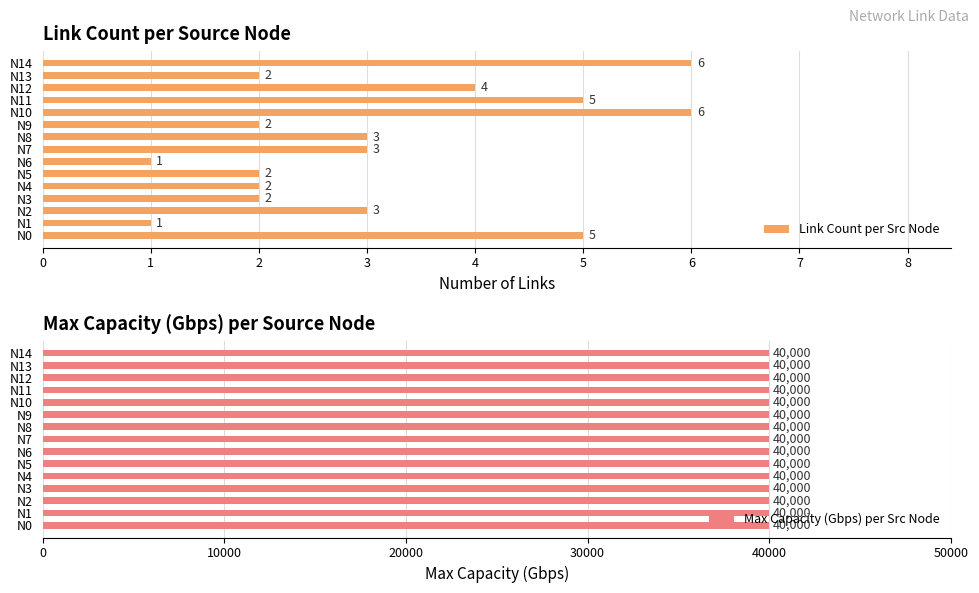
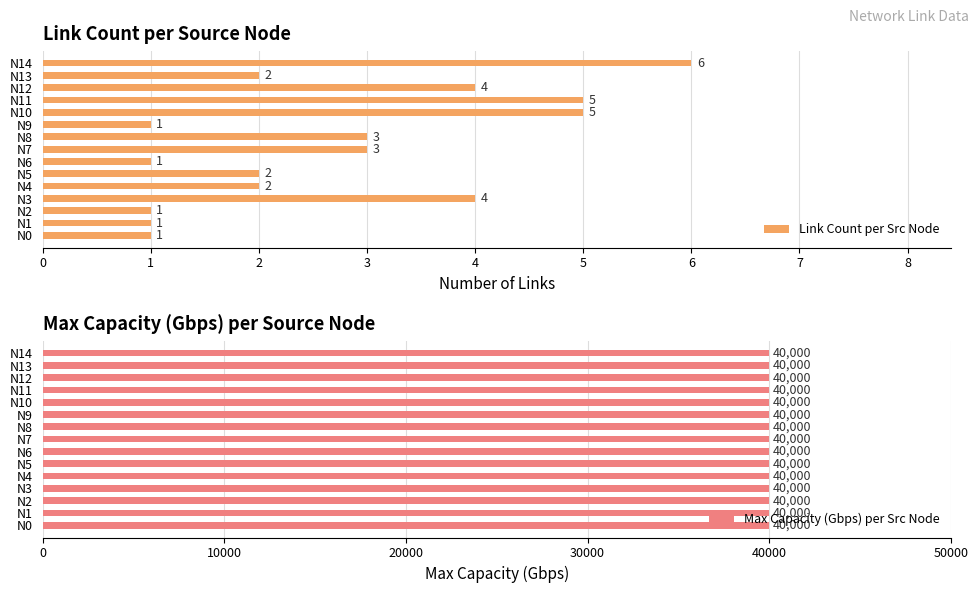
Link Count per Source Node, N10: 6 -> 5
Link Count per Source Node, N9: 2 -> 1
Link Count per Source Node, N3: 2 -> 4
Link Count per Source Node, N2: 3 -> 1
Link Count per Source Node, N0: 5 -> 1
